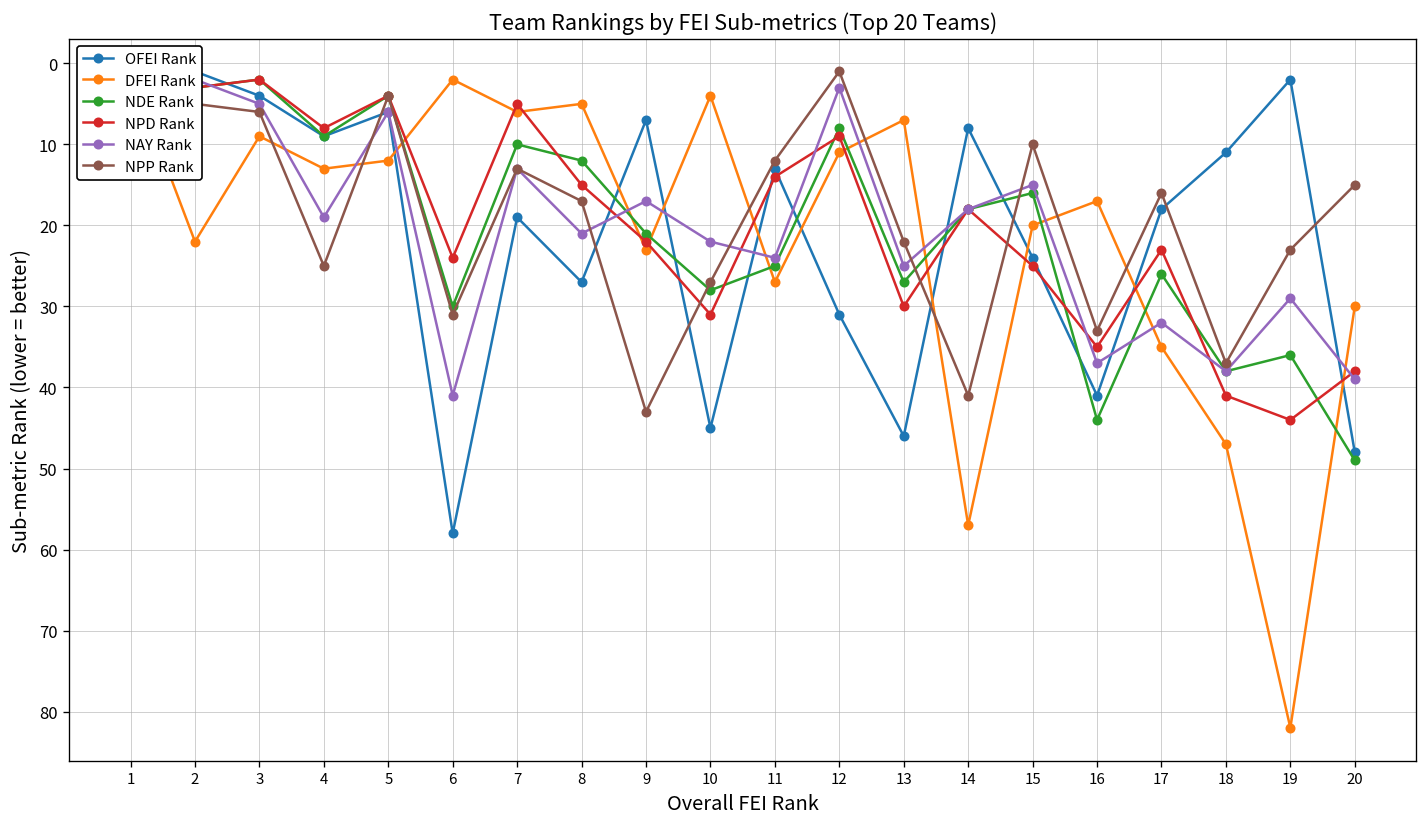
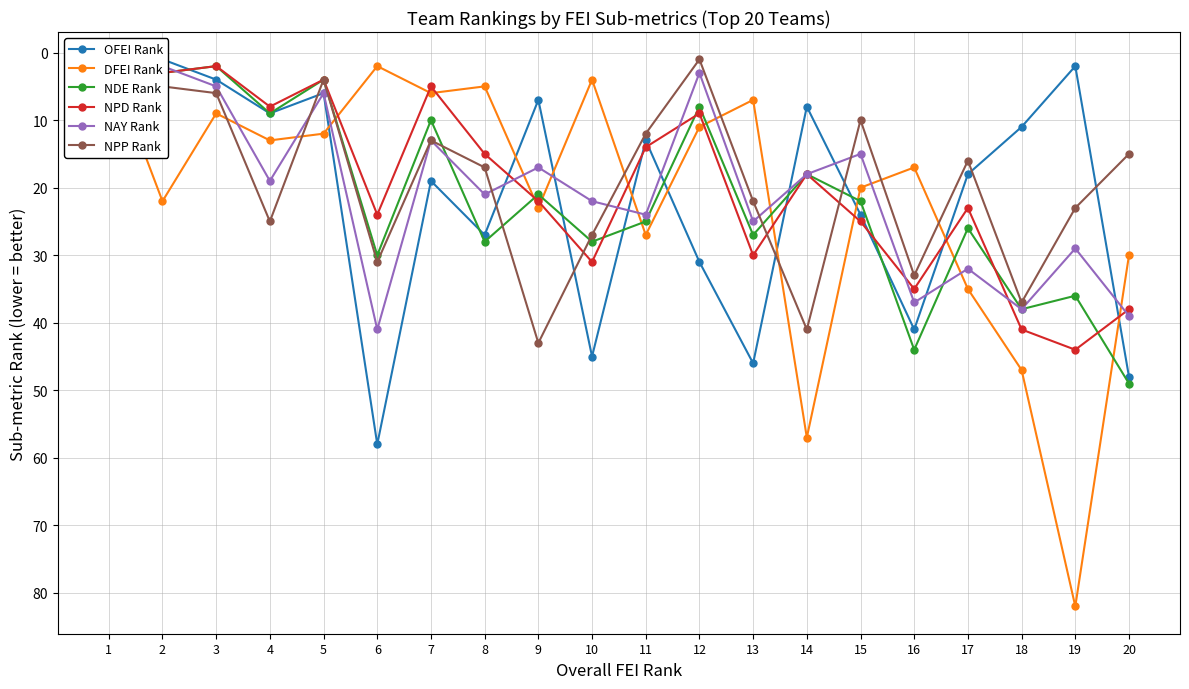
NDE Rank, 8: 12 -> 28
NDE Rank, 15: 16 -> 22
